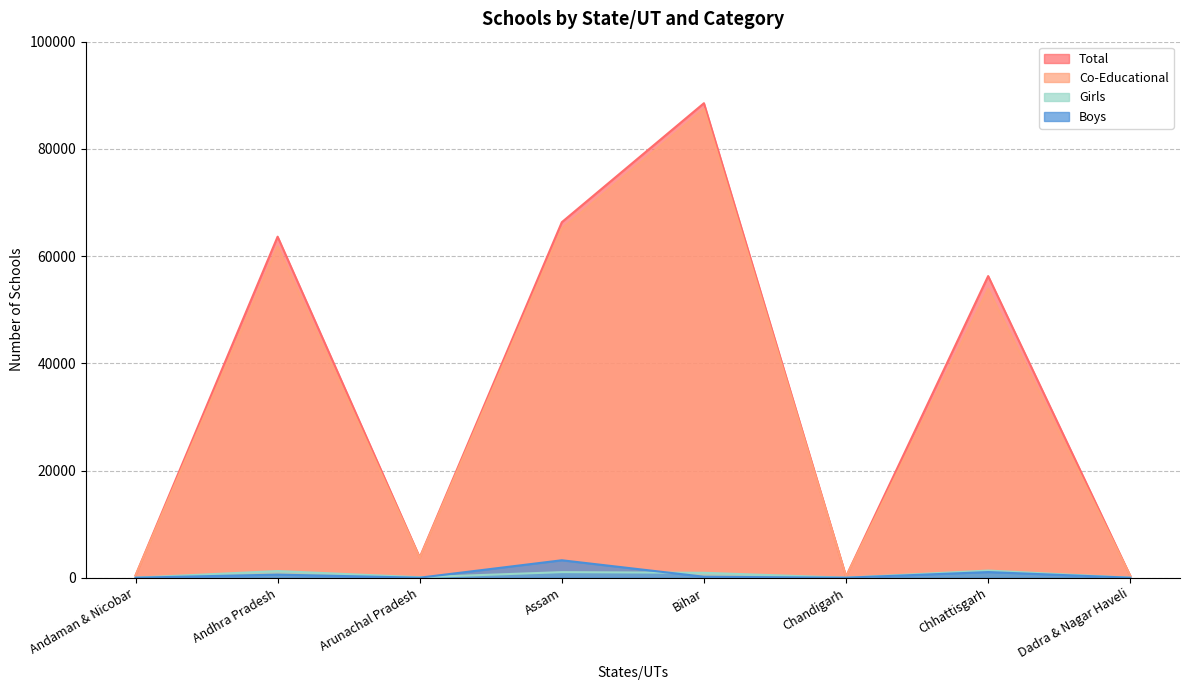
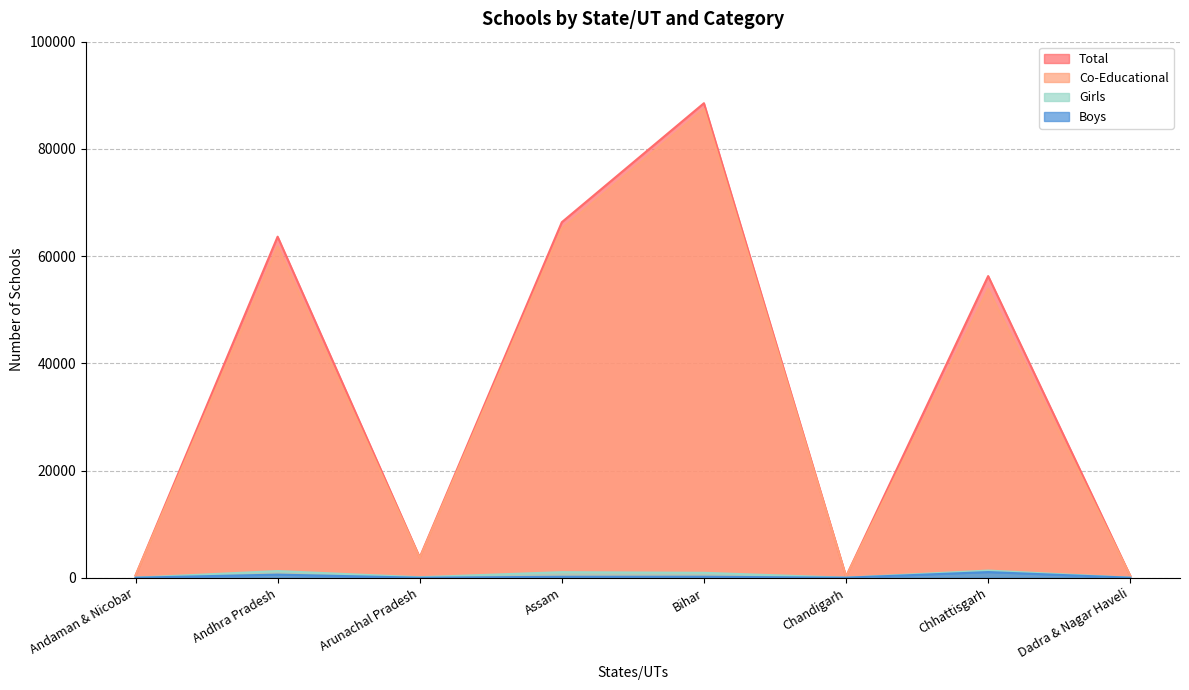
Boys, Assam: 3000 -> 0
